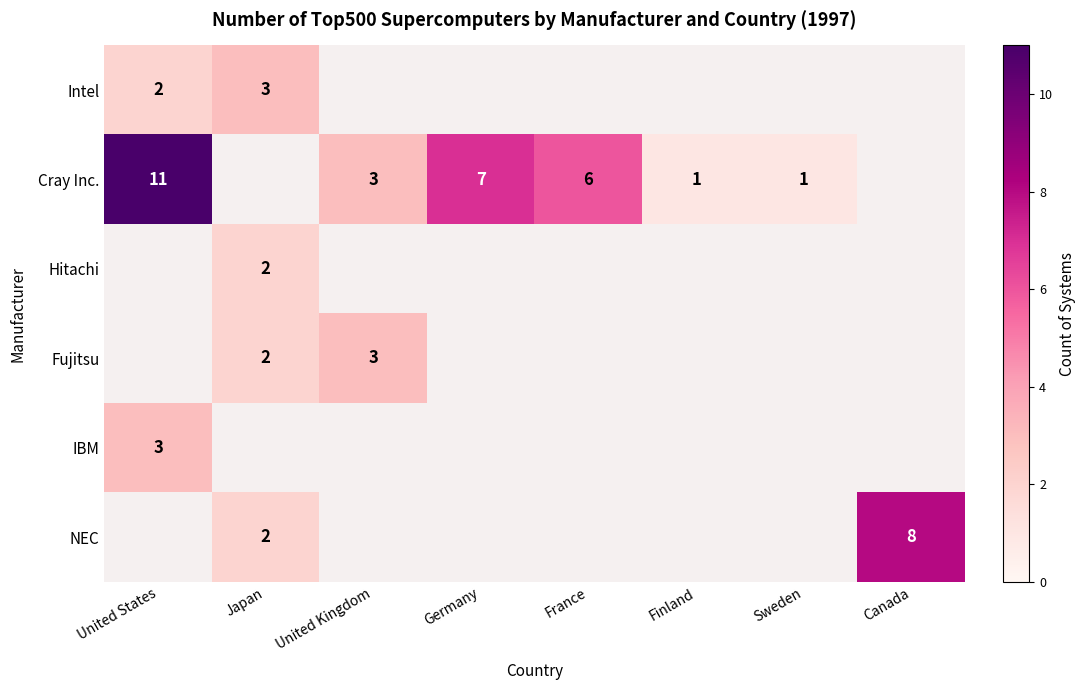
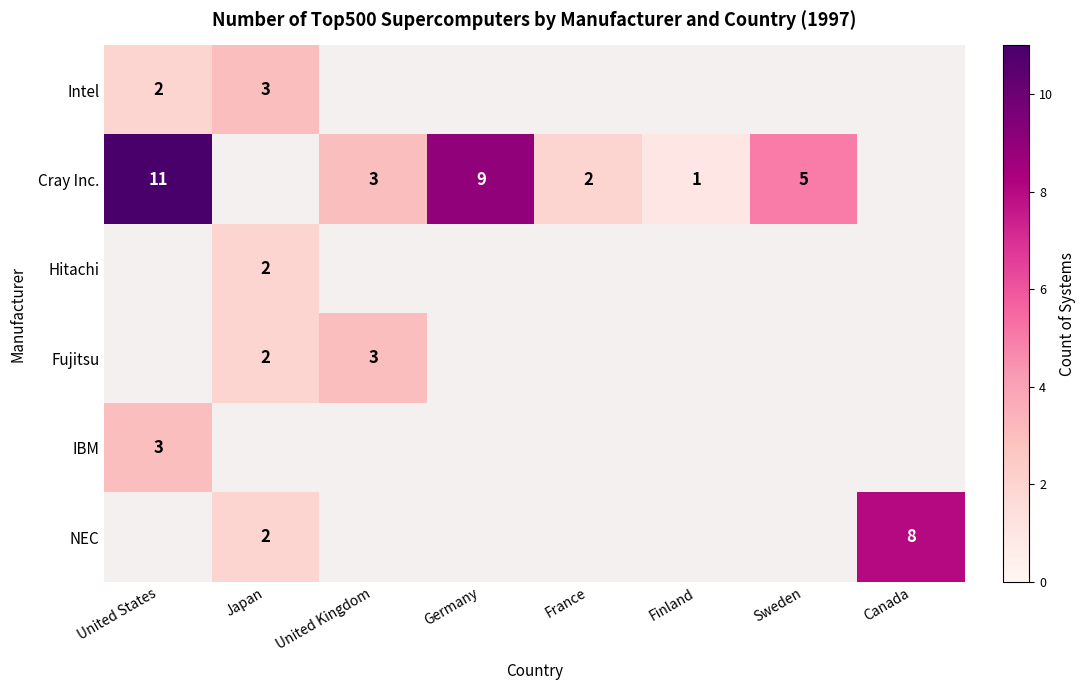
Cray Inc., Germany: 7 -> 9
Cray Inc., France: 6 -> 2
Cray Inc., Sweden: 1 -> 5
